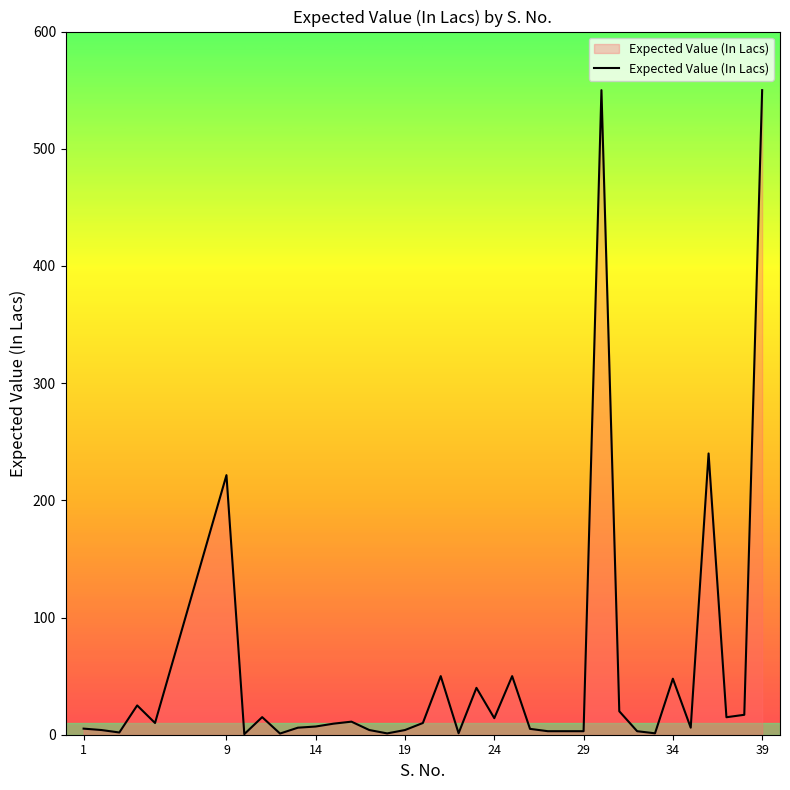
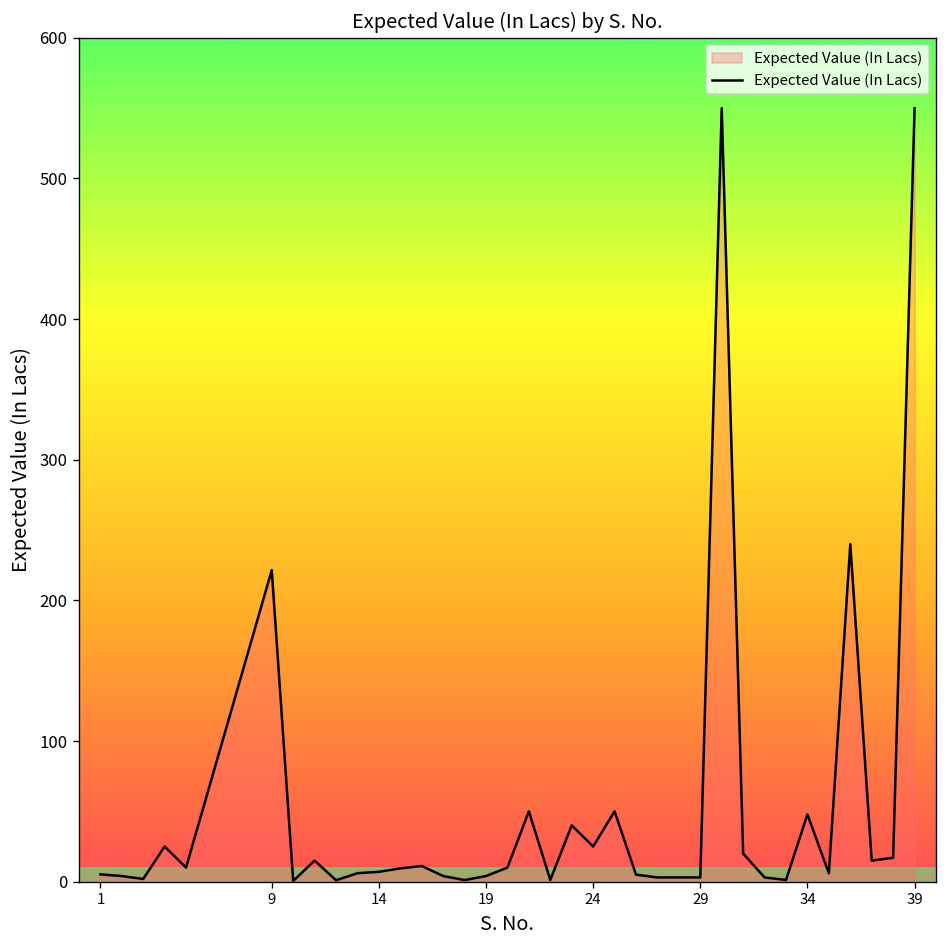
24: 14 -> 25
